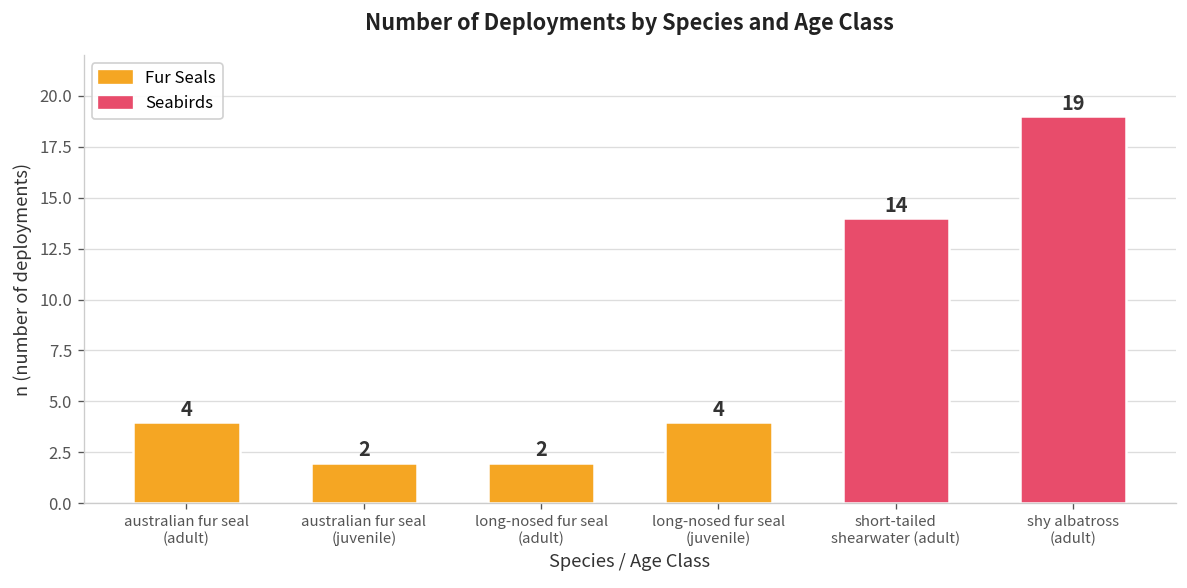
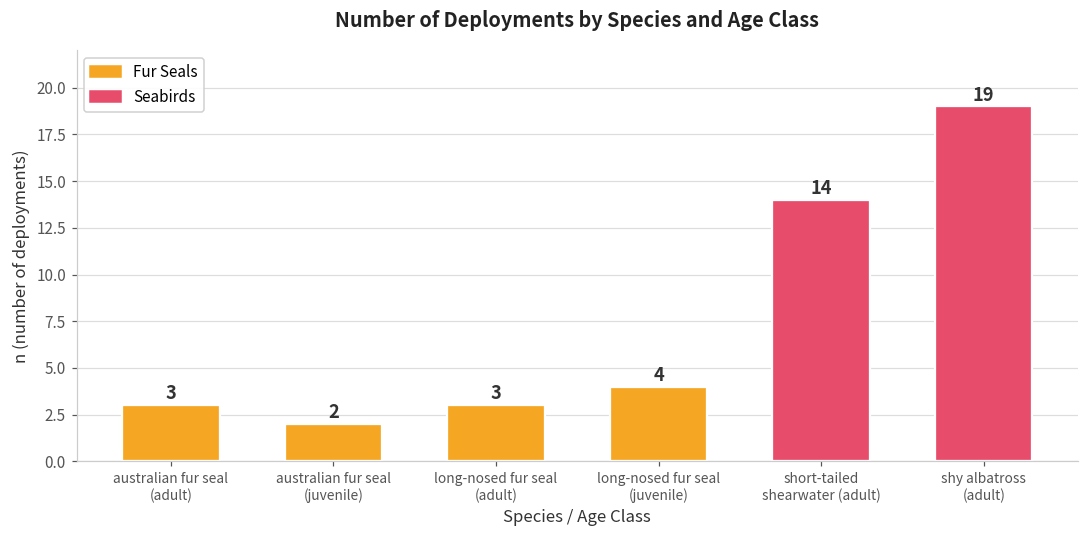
australian fur seal (adult): 4 -> 3
long-nosed fur seal (adult): 2 -> 3
